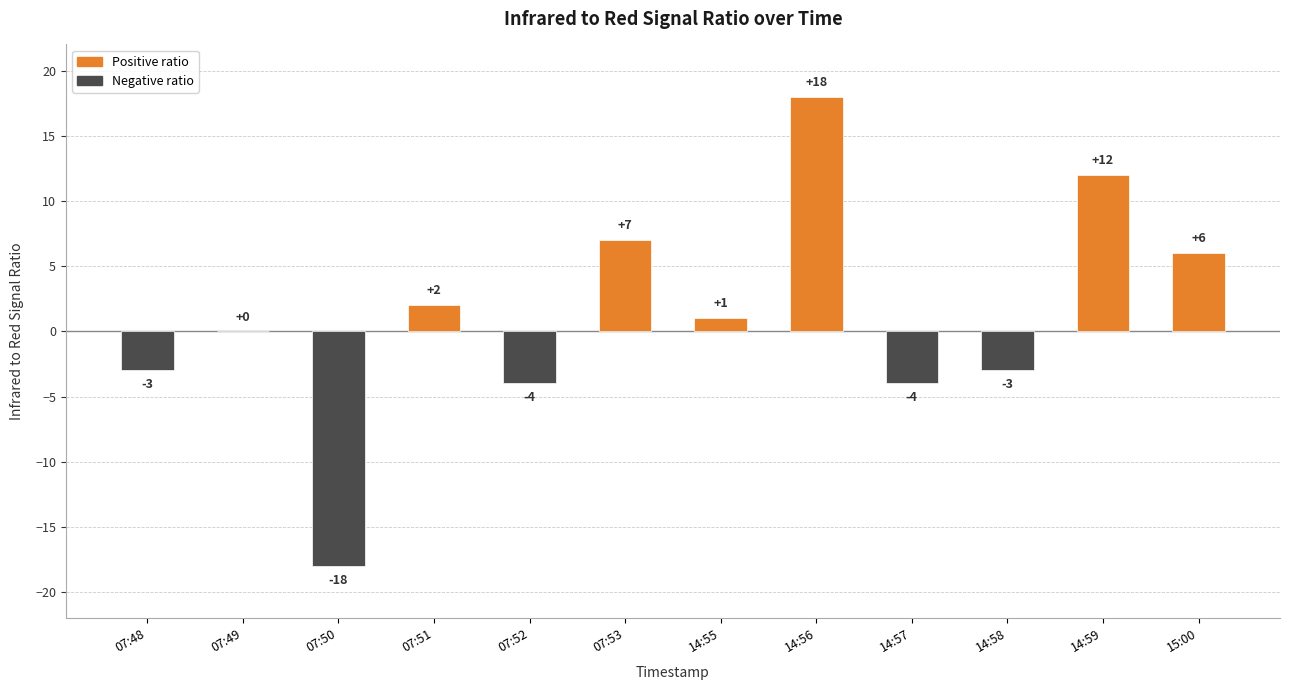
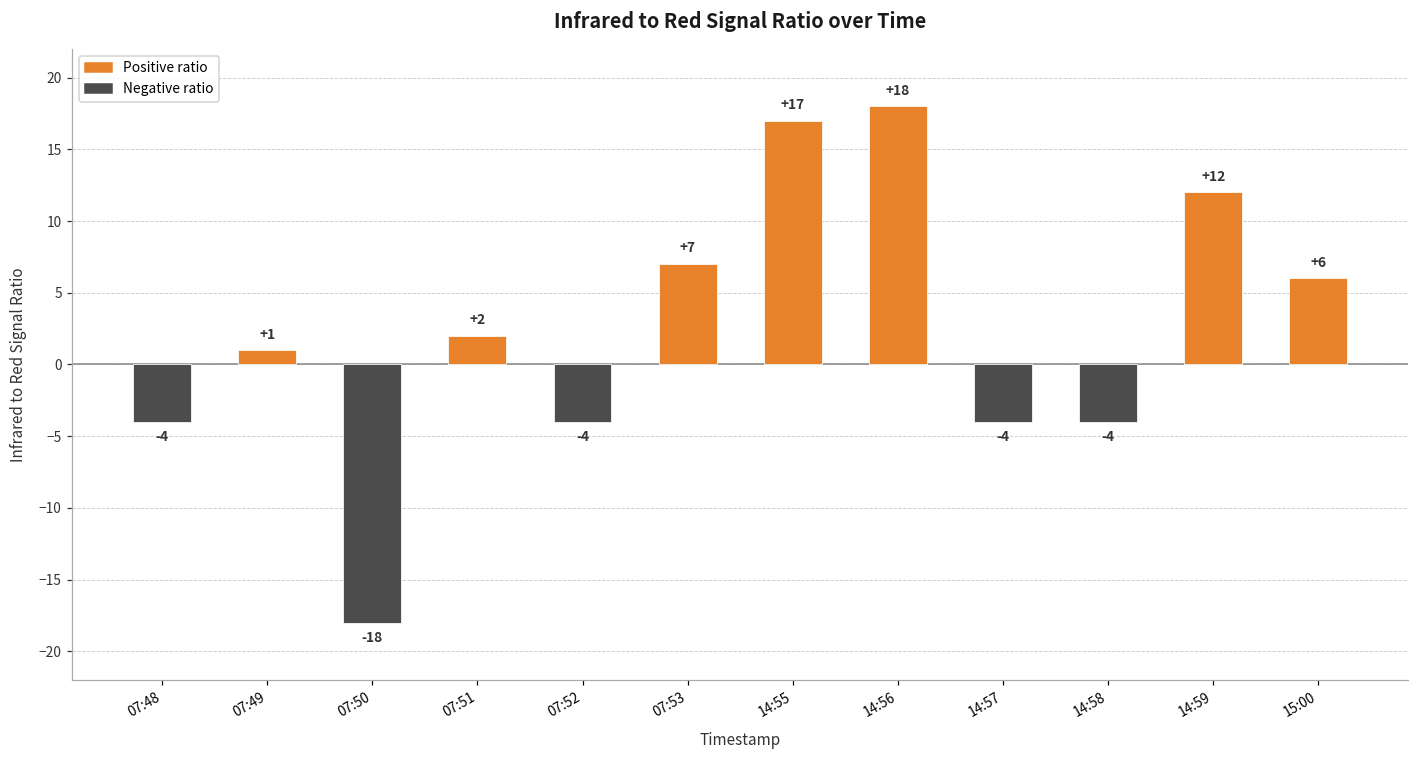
07:48: -3 -> -4
07:49: +0 -> +1
14:55: +1 -> +17
14:58: -3 -> -4
